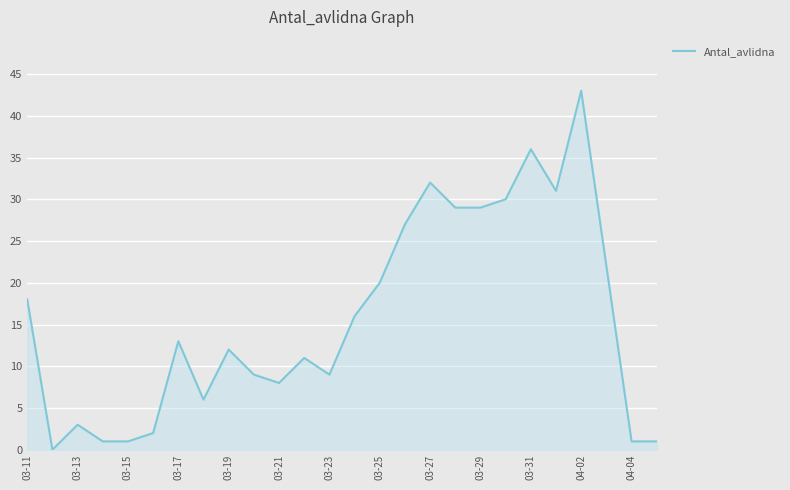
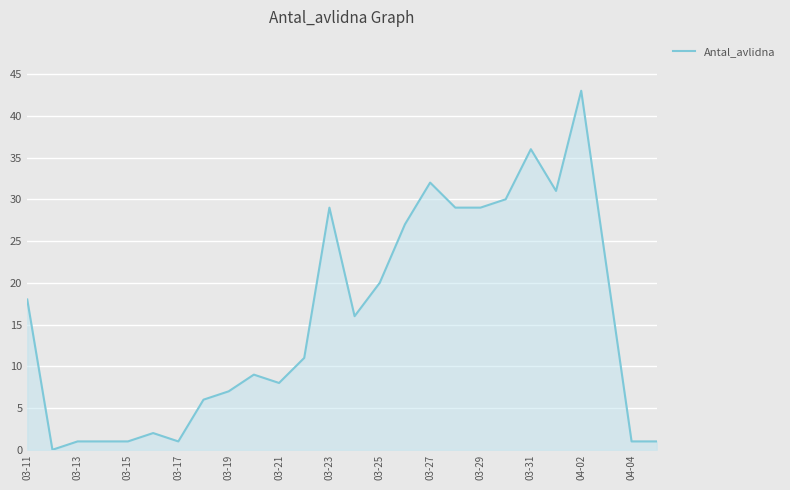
03-13: 3 -> 1
03-17: 13 -> 1
03-19: 12 -> 7
03-23: 9 -> 29
